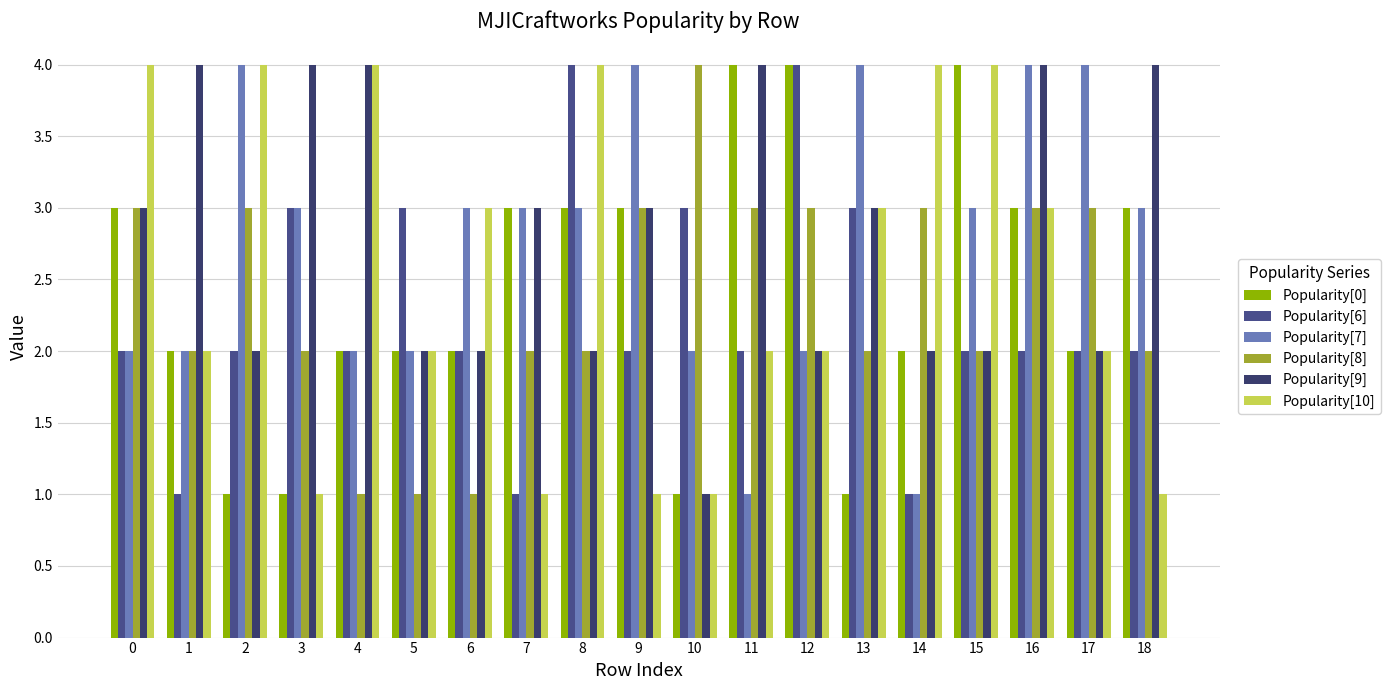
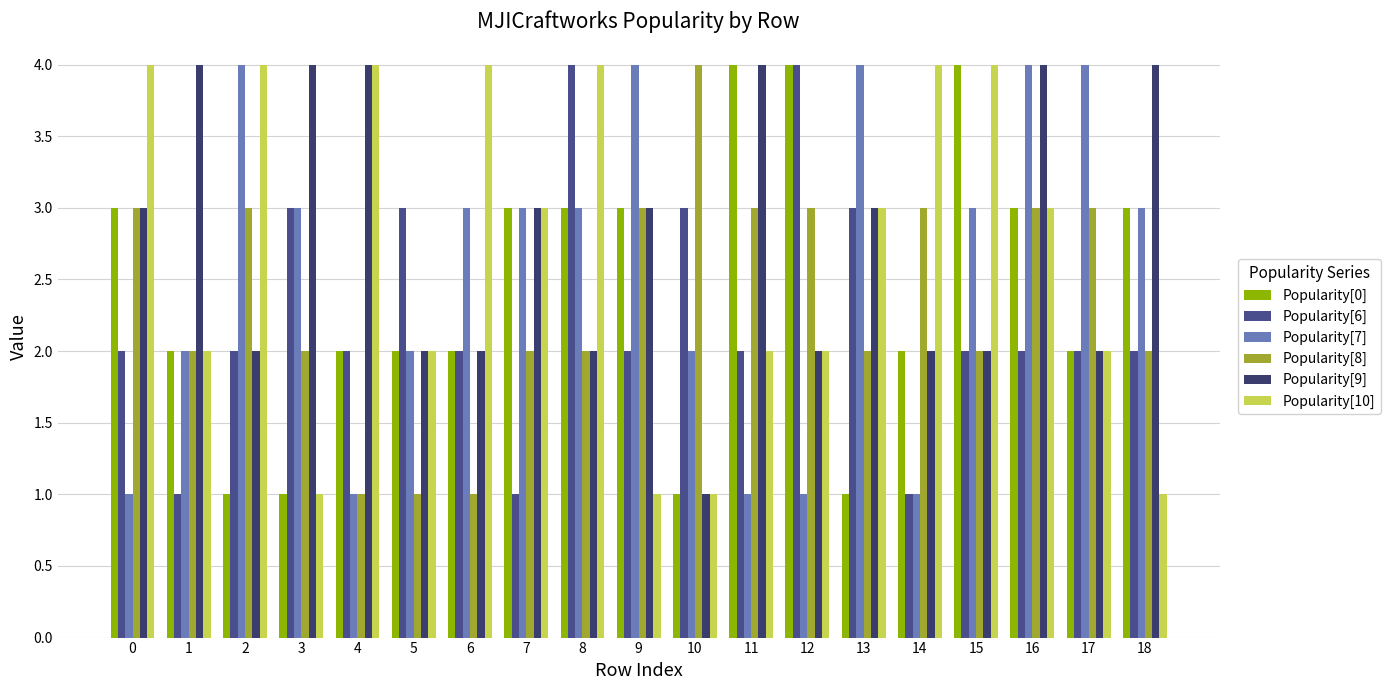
Popularity[7], 0: 2 -> 1
Popularity[7], 4: 2 -> 1
Popularity[10], 6: 3 -> 4
Popularity[10], 7: 1 -> 3
Popularity[7], 12: 2 -> 1
